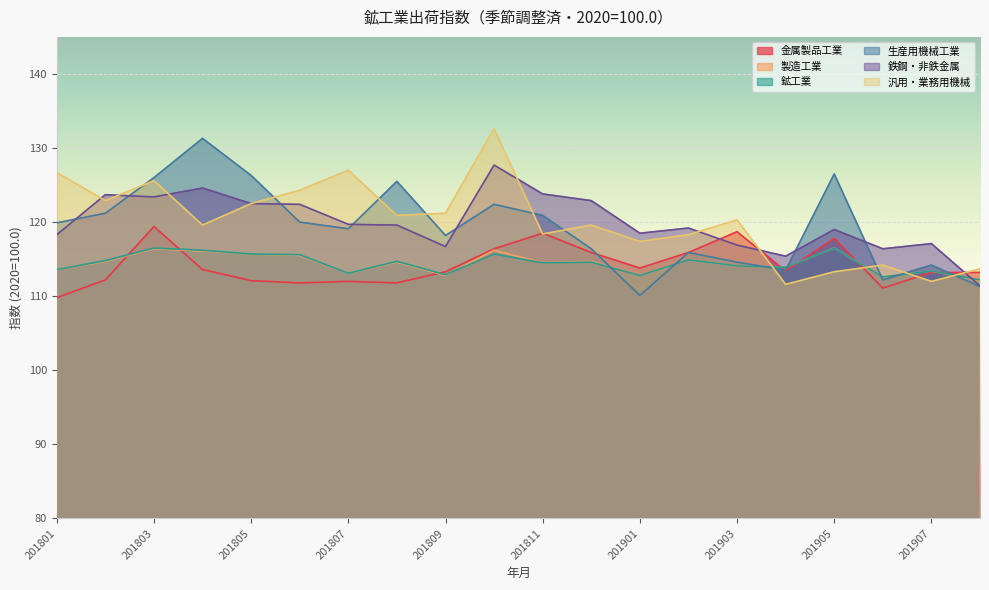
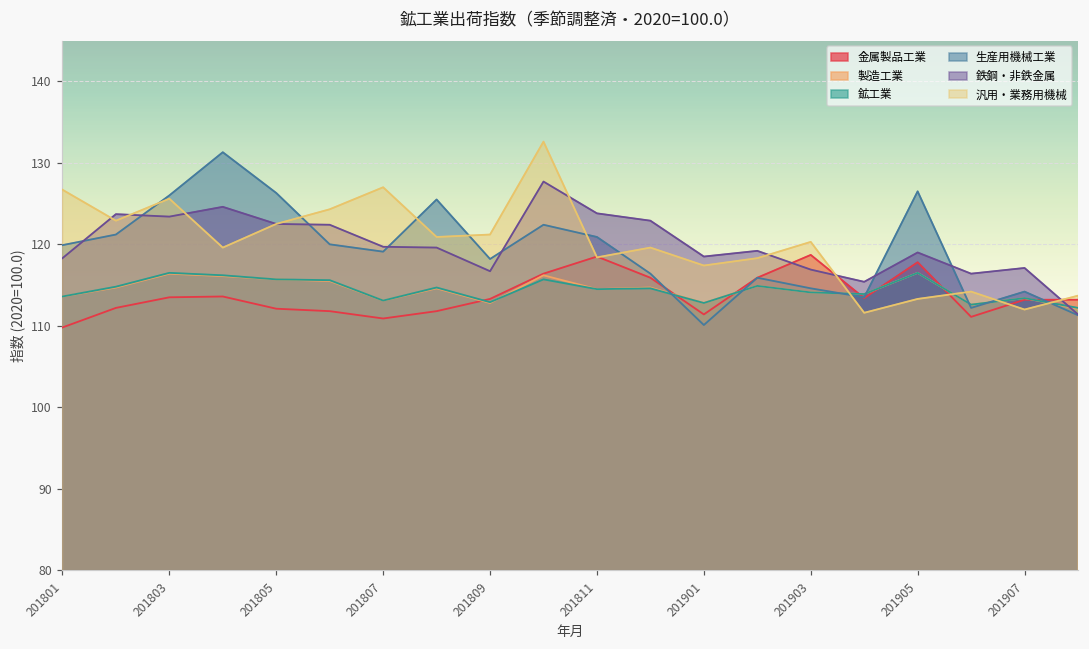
金属製品工業, 201803: 119 -> 114
金属製品工業, 201807: 112 -> 111
金属製品工業, 201901: 114 -> 111
